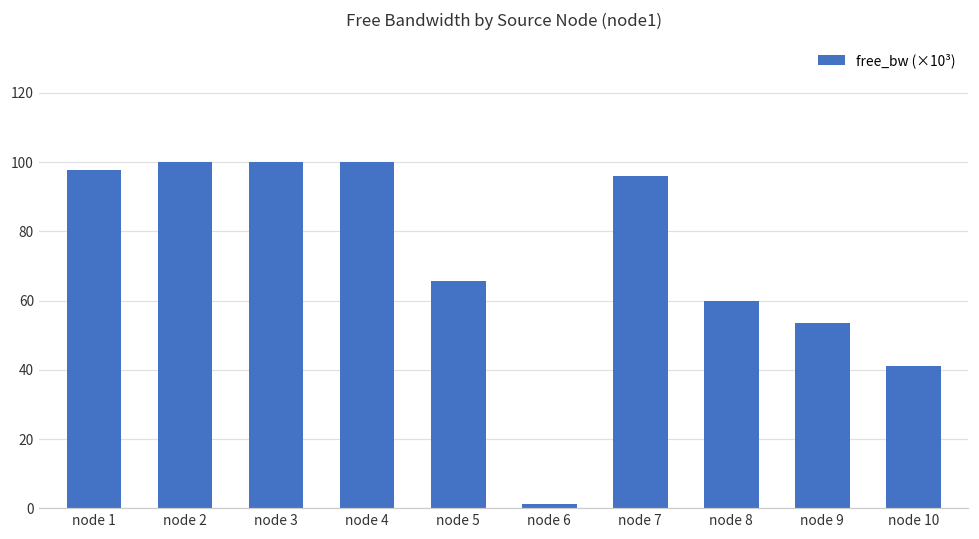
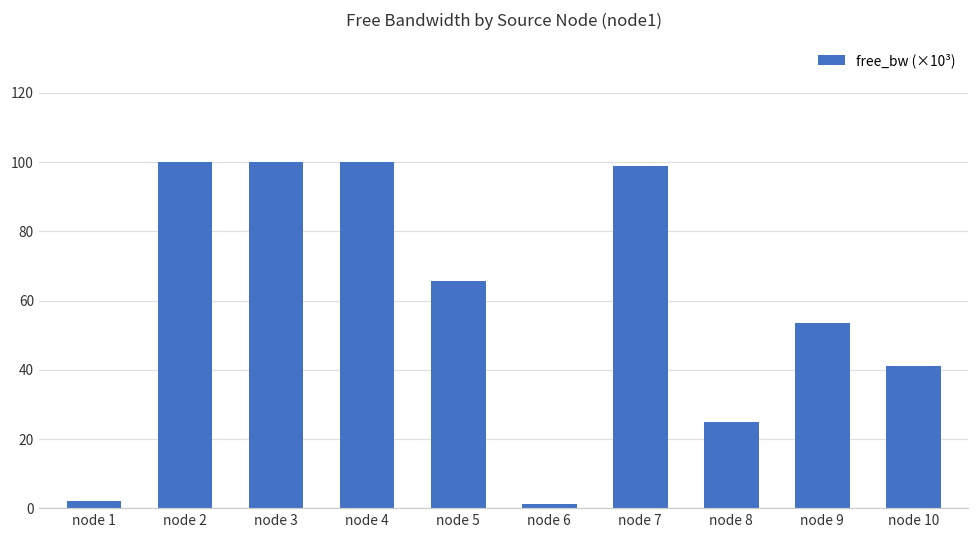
node 1: 98 -> 2
node 7: 96 -> 99
node 8: 60 -> 25
